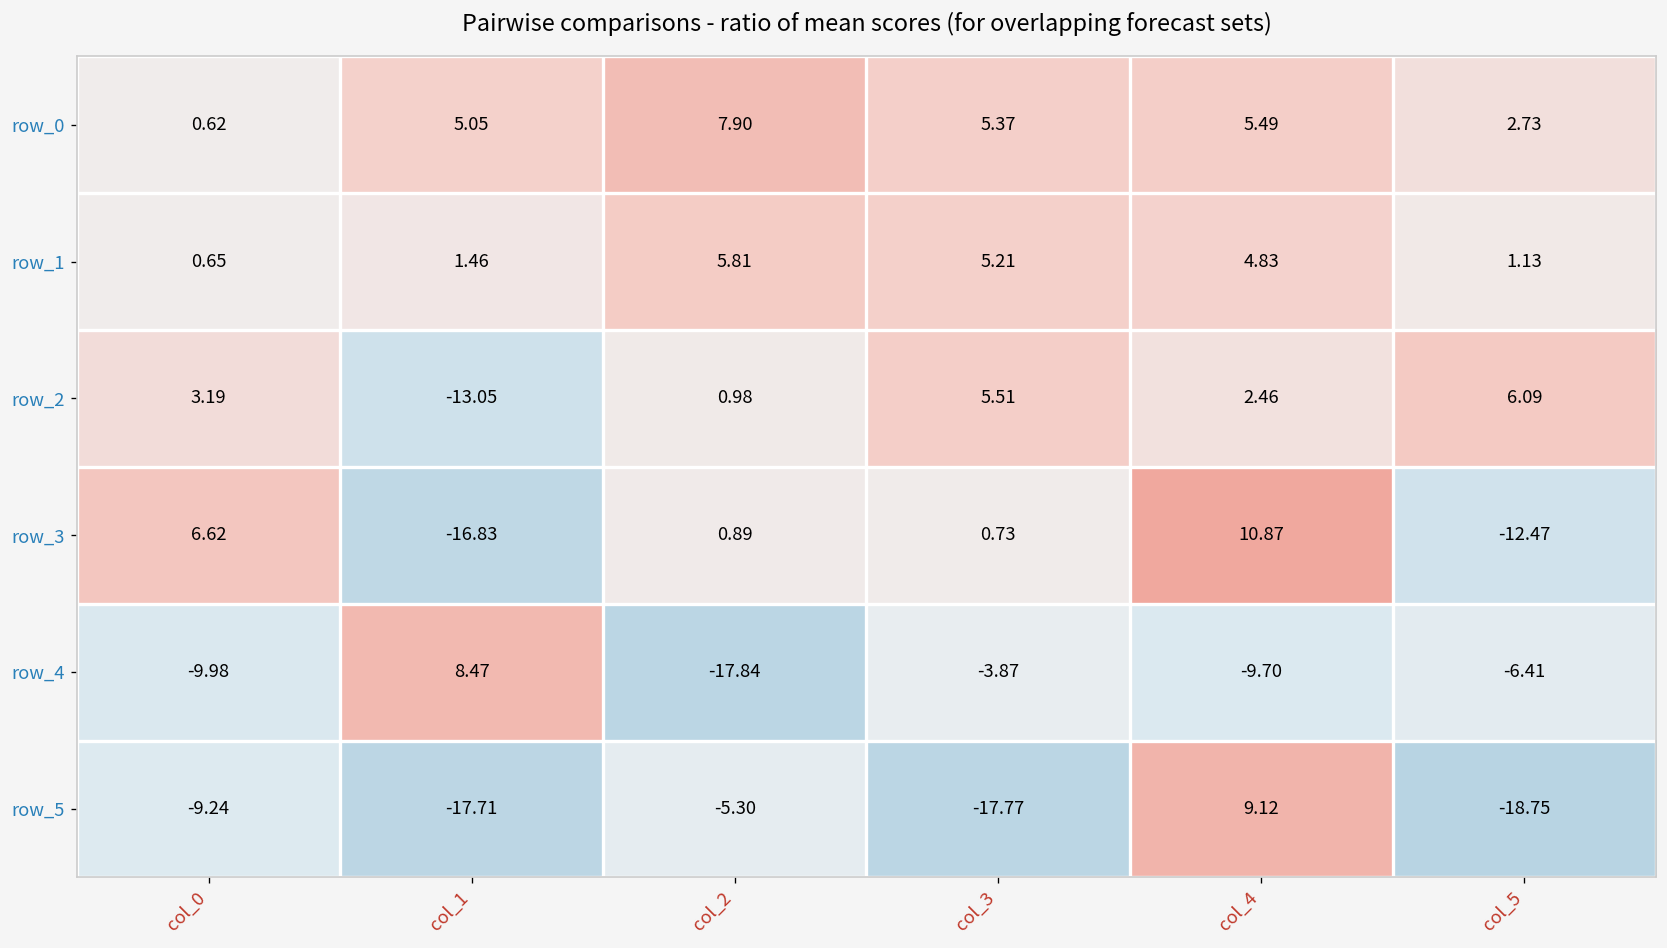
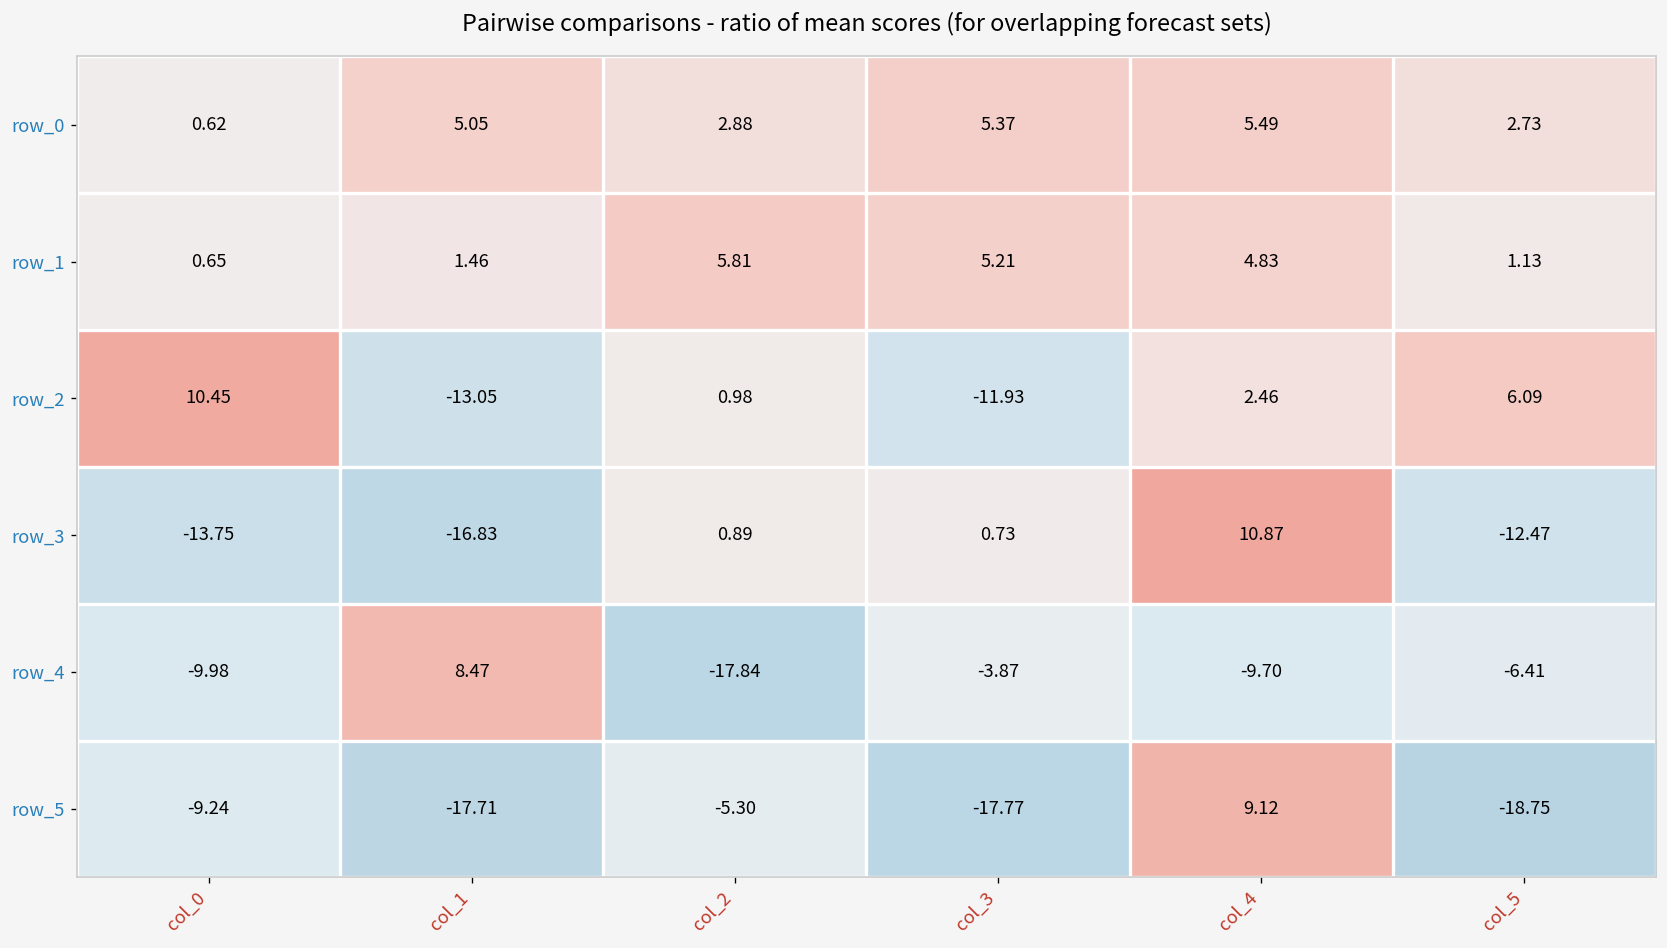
row_0, col_2: 7.90 -> 2.88
row_2, col_0: 3.19 -> 10.45
row_2, col_3: 5.51 -> -11.93
row_3, col_0: 6.62 -> -13.75
